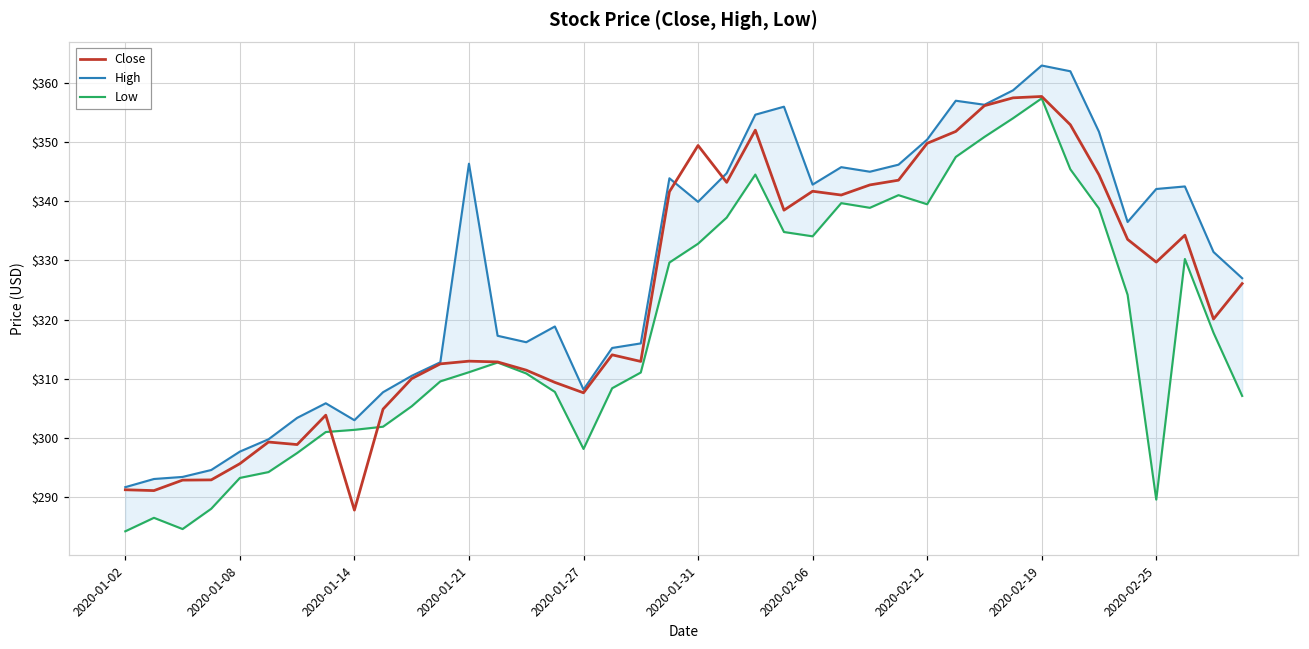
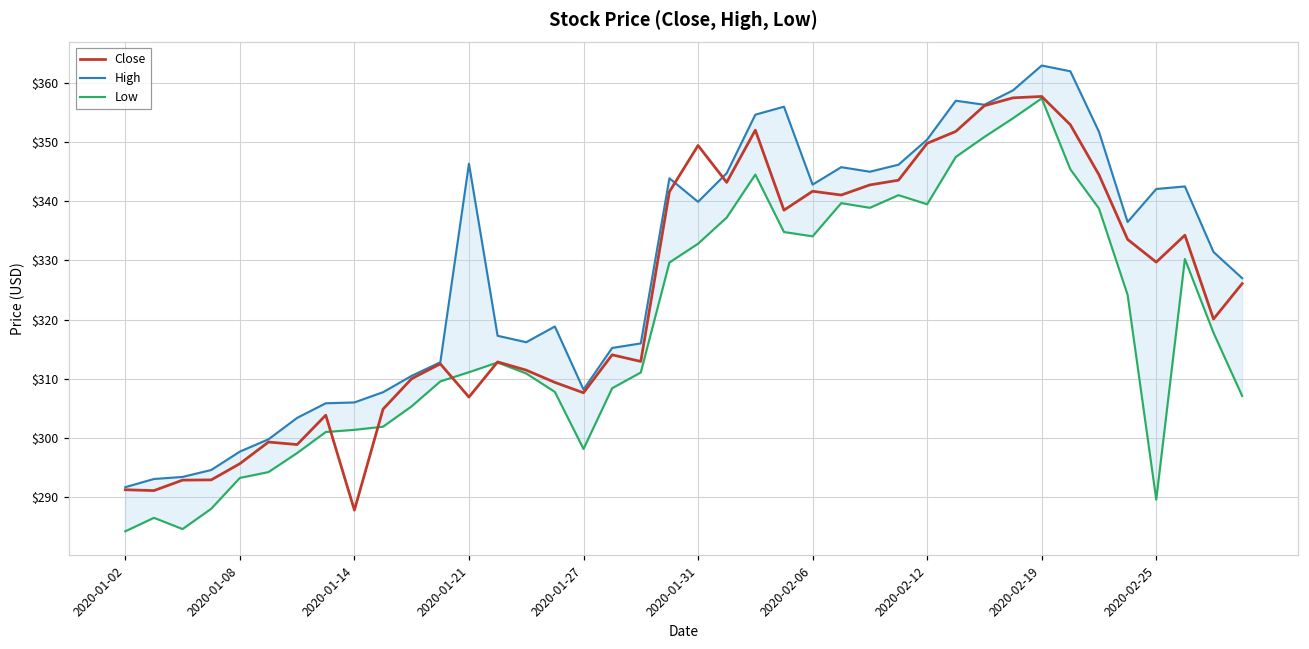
High, 2020-01-14: $303 -> $306
Close, 2020-01-21: $313 -> $307
